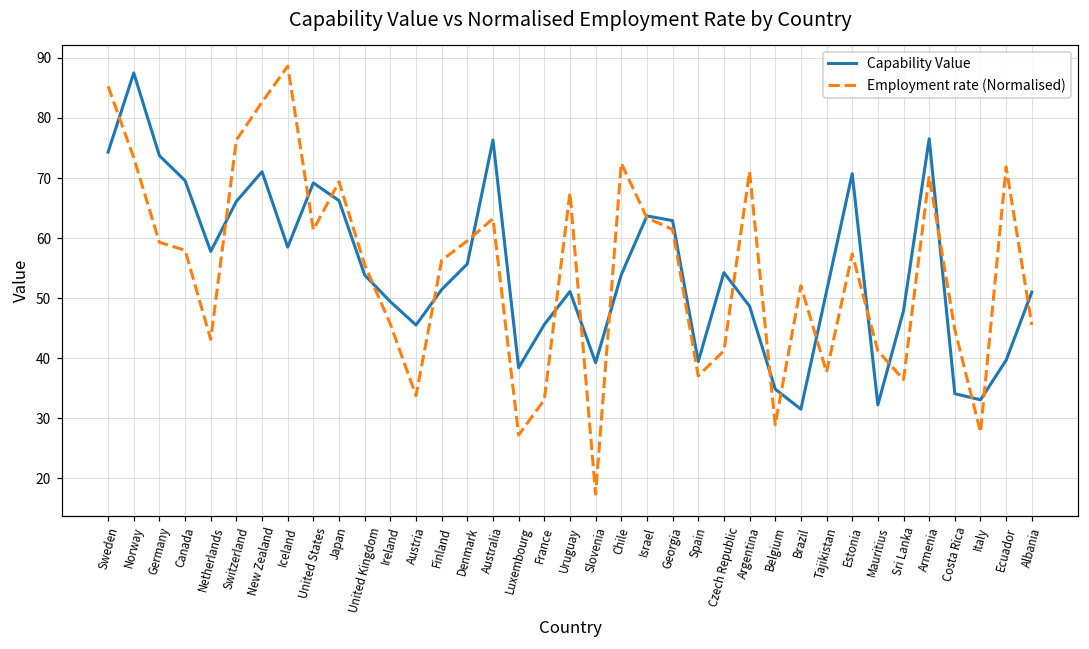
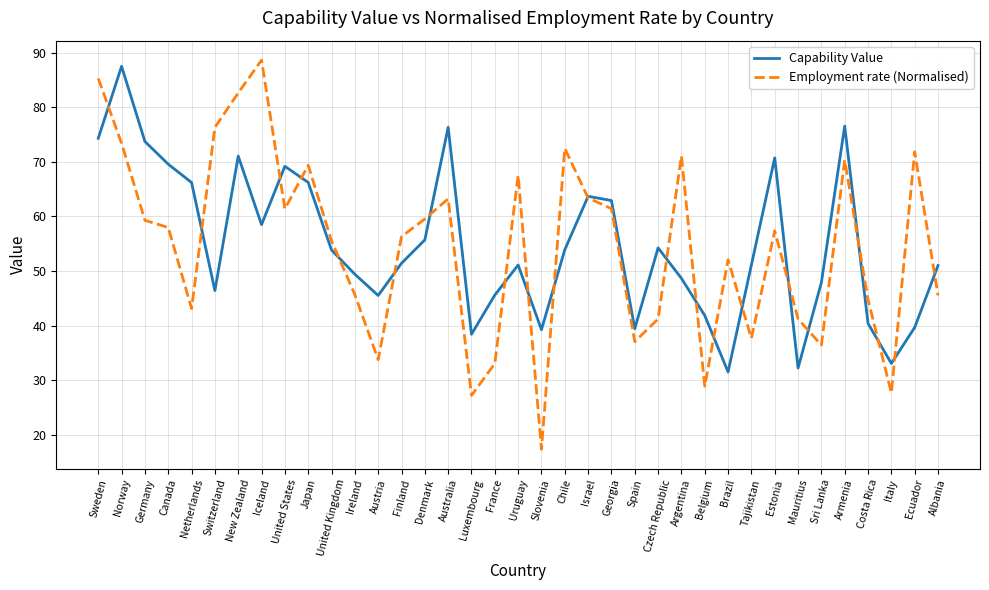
Capability Value, Netherlands: 58 -> 66
Capability Value, Switzerland: 66 -> 46
Capability Value, Belgium: 35 -> 42
Capability Value, Costa Rica: 34 -> 40
